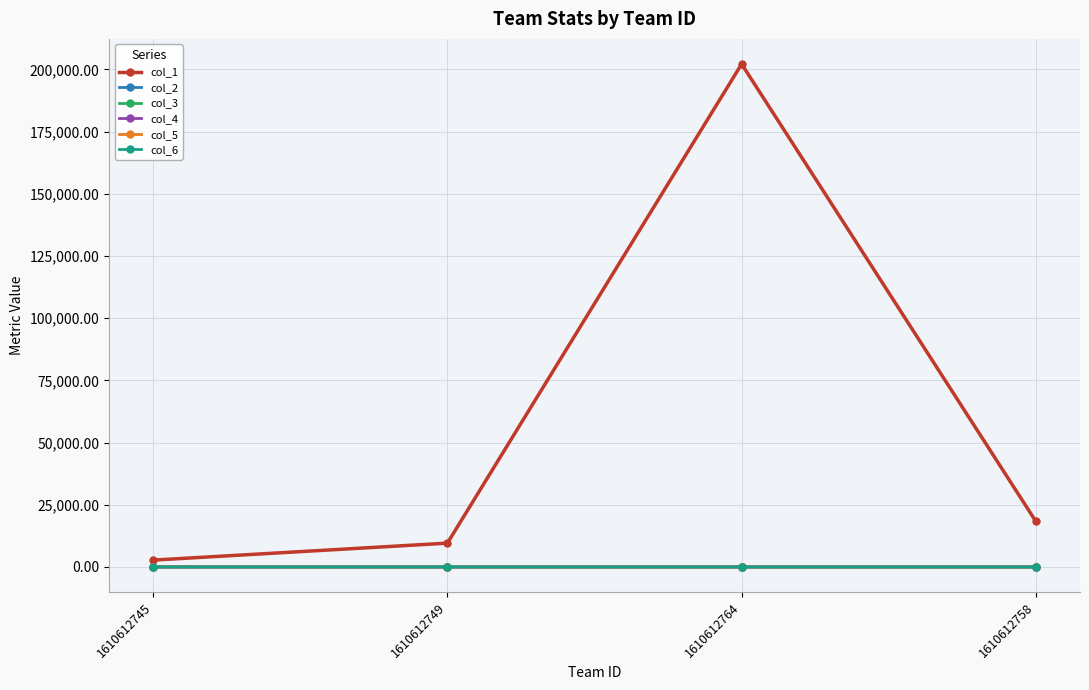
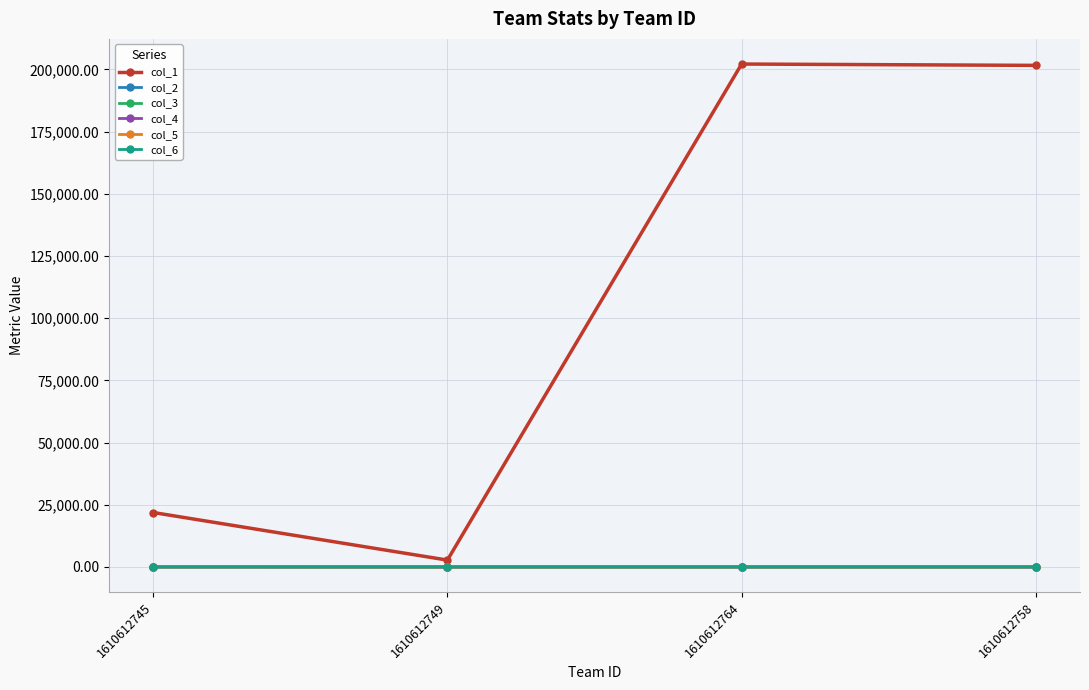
col_1, 1610612745: 3,000 -> 22,000
col_1, 1610612749: 10,000 -> 3,000
col_1, 1610612758: 18,000 -> 202,000
